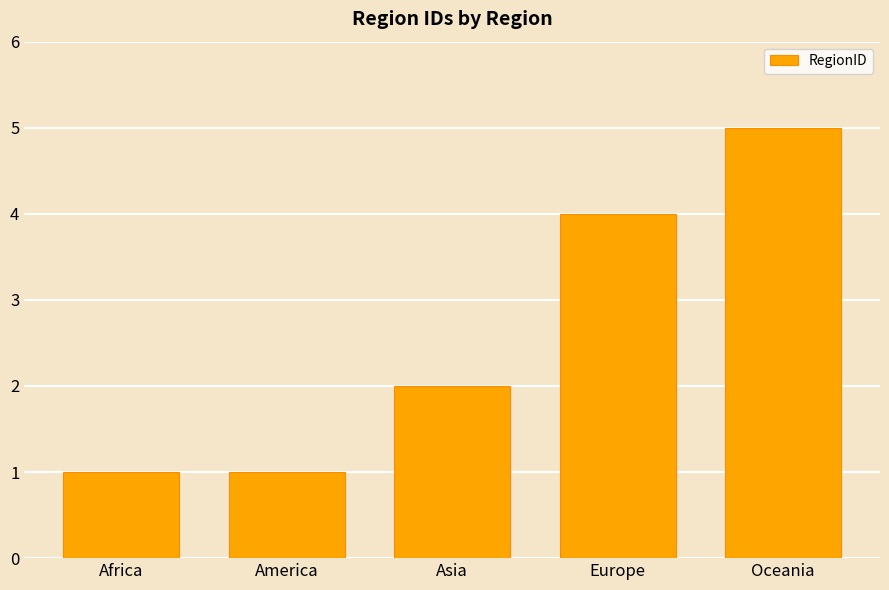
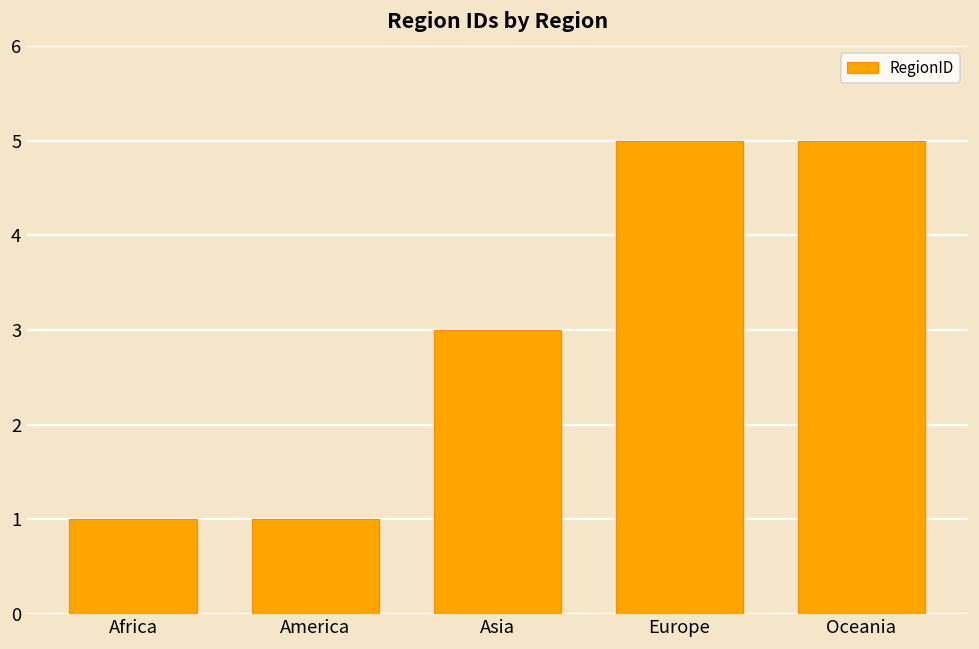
Asia: 2 -> 3
Europe: 4 -> 5
